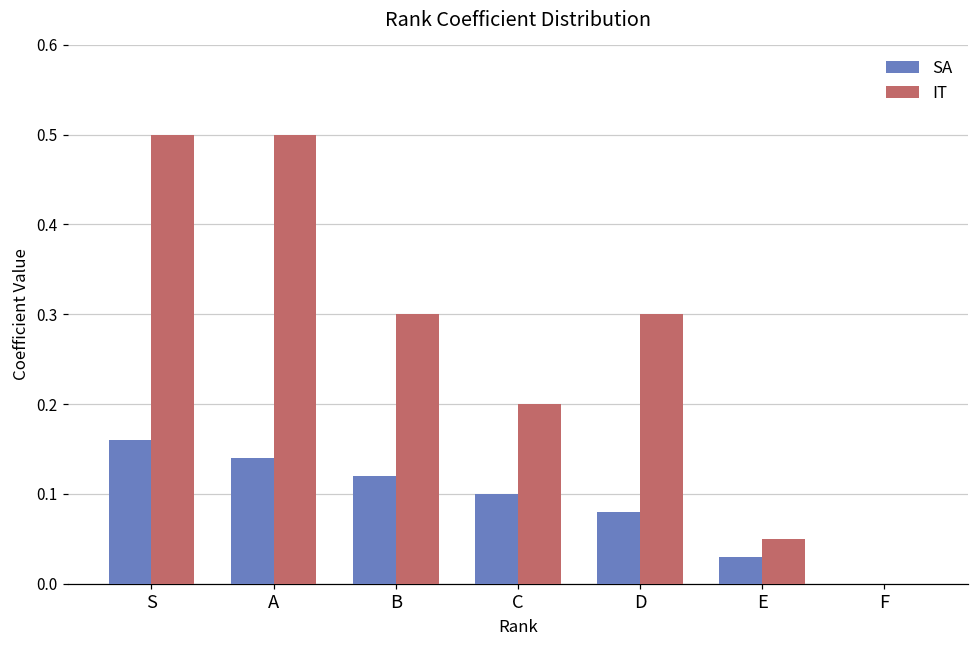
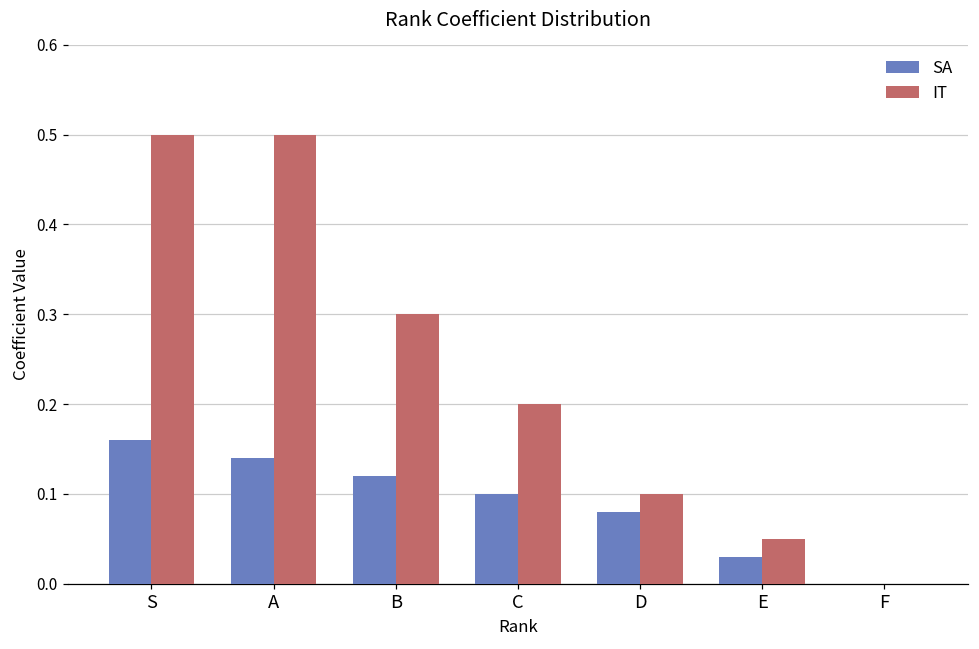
IT, D: 0.3 -> 0.1
